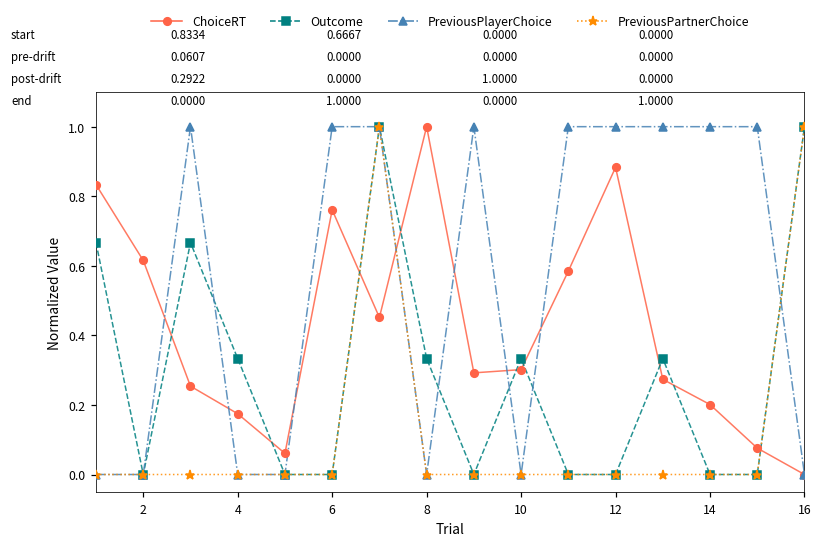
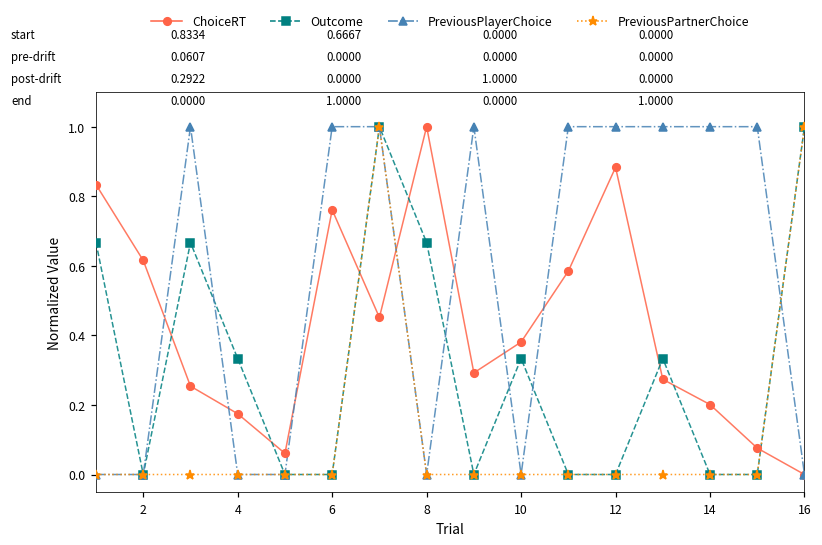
Outcome, 8: 0.33 -> 0.67
ChoiceRT, 10: 0.30 -> 0.38
